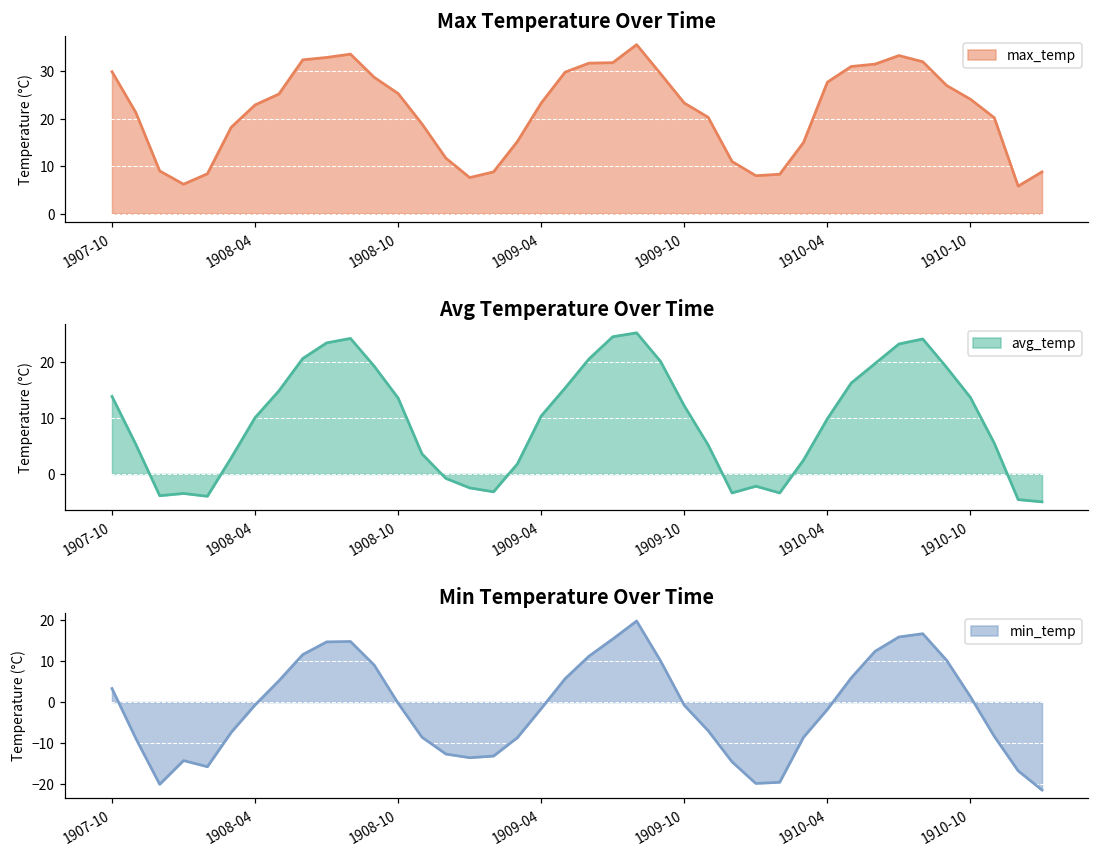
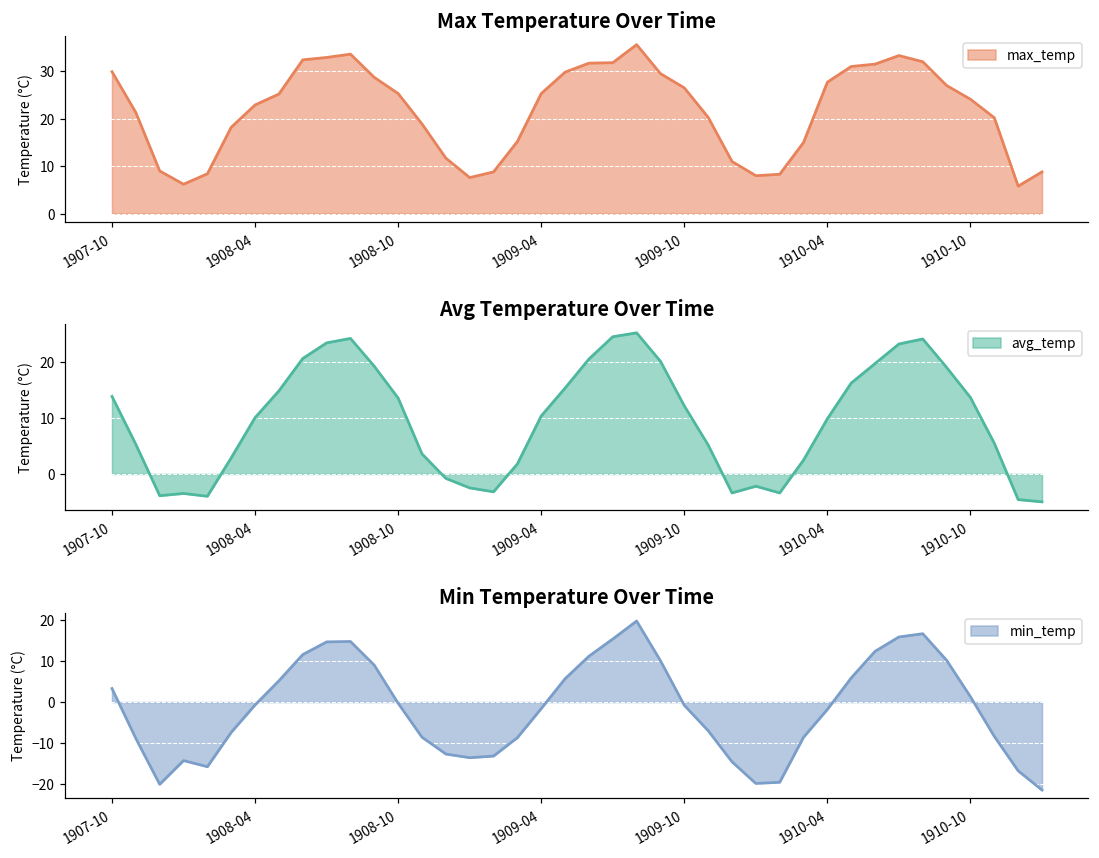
Max Temperature Over Time, 1909-04: 23 -> 25
Max Temperature Over Time, 1909-10: 23 -> 27
